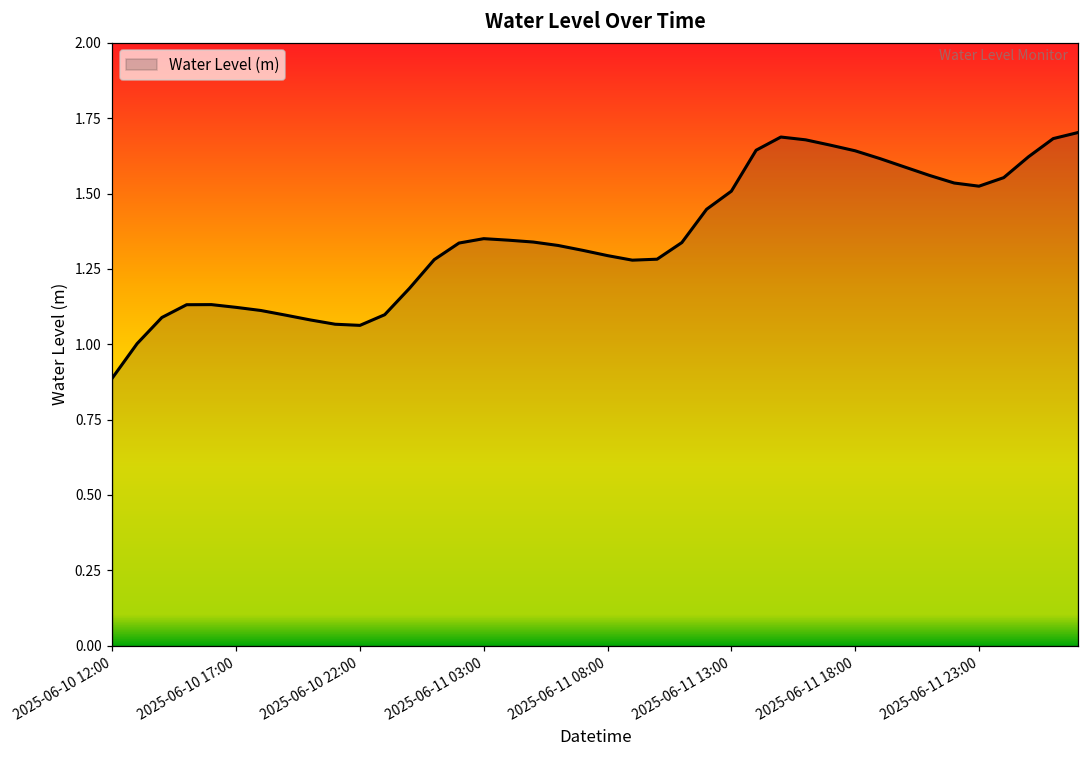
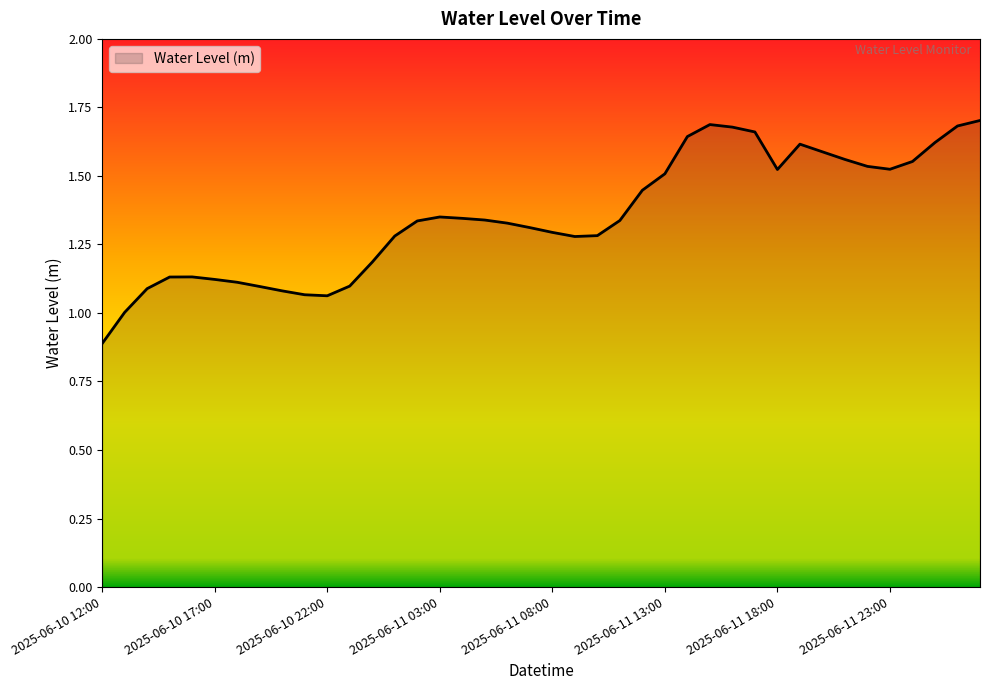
2025-06-11 18:00: 1.64 -> 1.52
